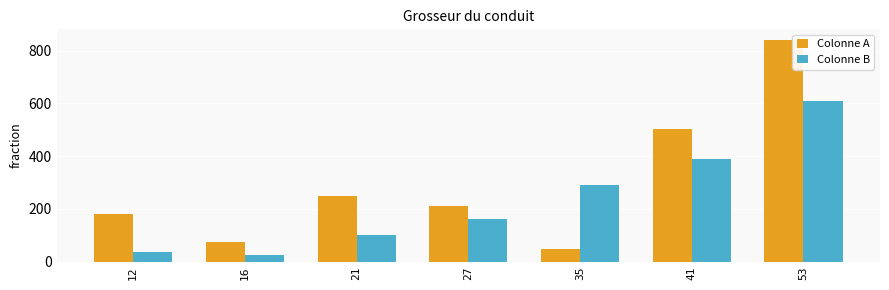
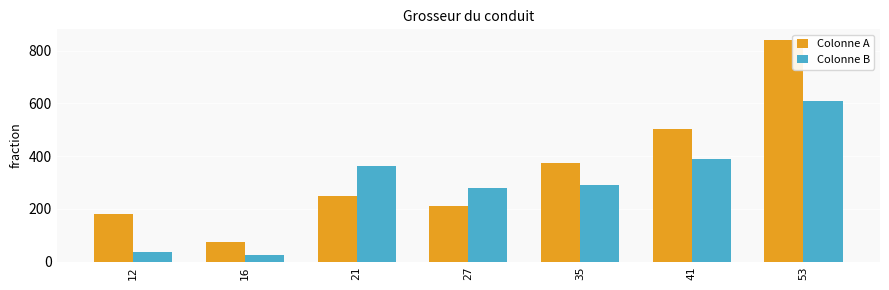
Colonne B, 21: 100 -> 360
Colonne B, 27: 160 -> 280
Colonne A, 35: 50 -> 380
